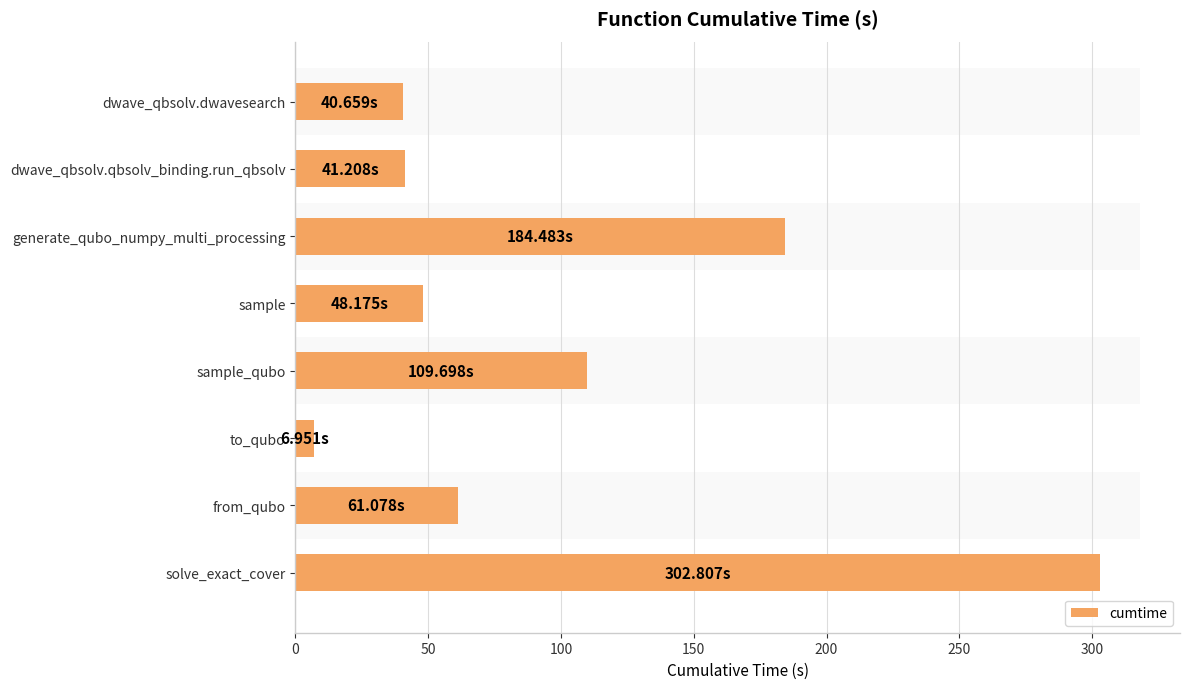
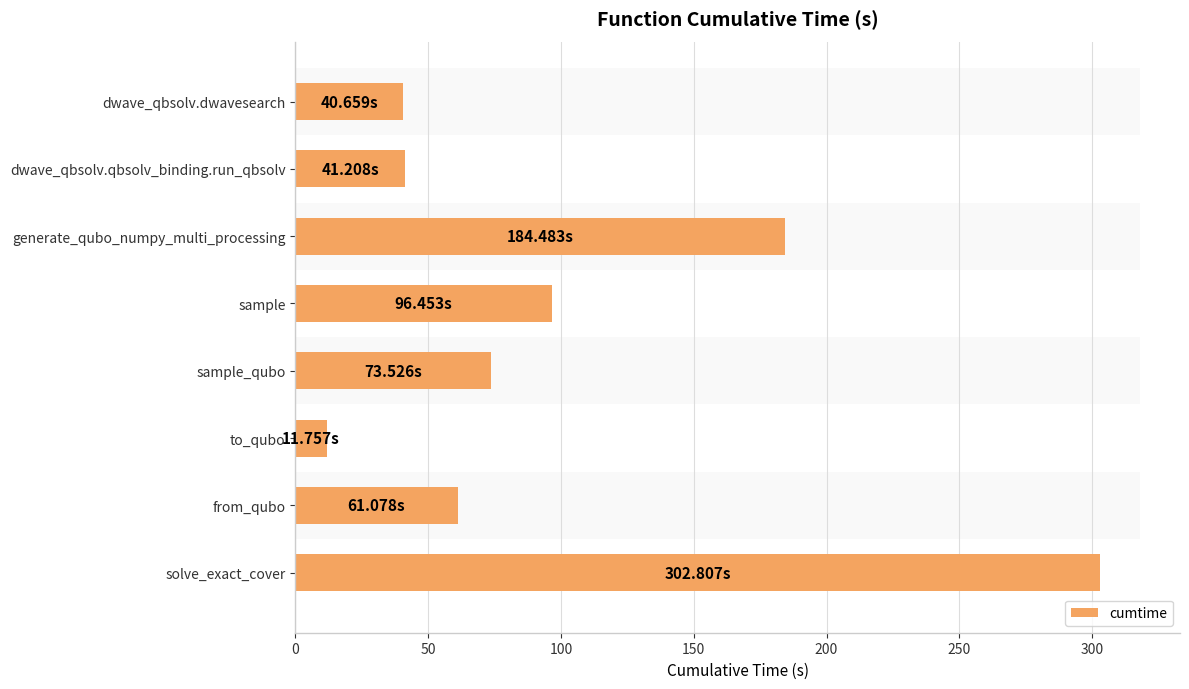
cumtime, sample: 48.175s -> 96.453s
cumtime, sample_qubo: 109.698s -> 73.526s
cumtime, to_qubo: 6.951s -> 11.757s
